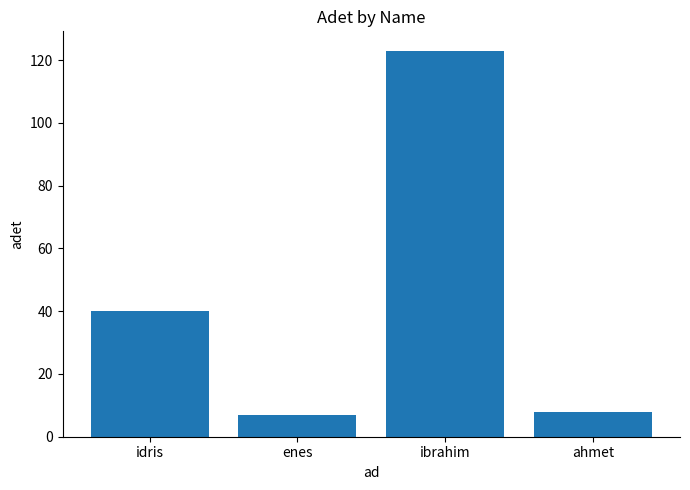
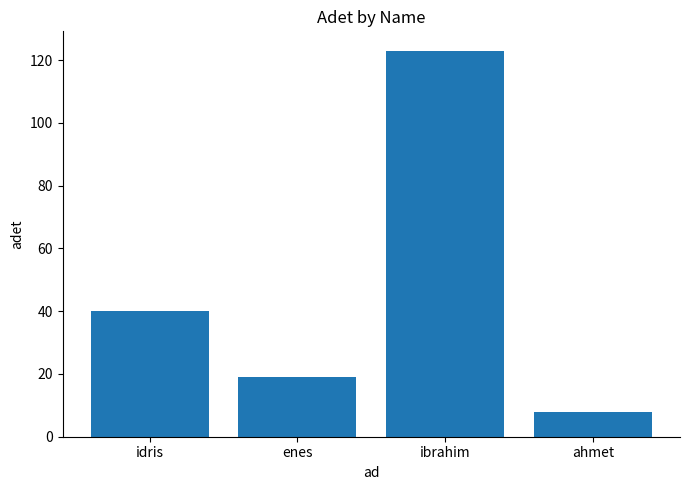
enes: 7 -> 19
